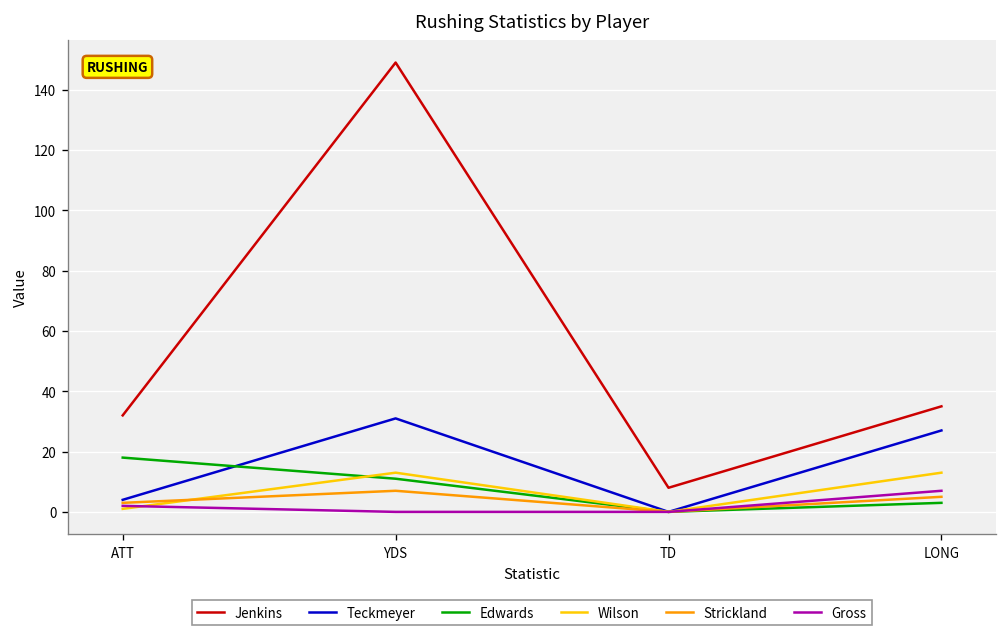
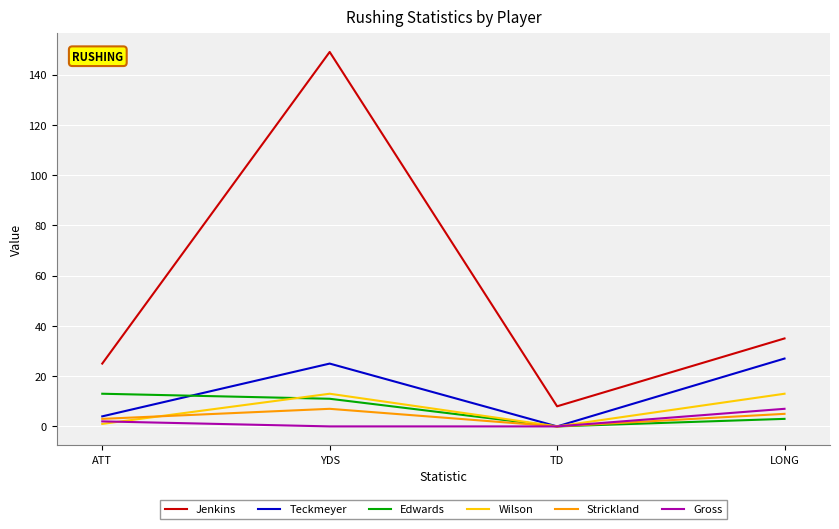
Jenkins, ATT: 32 -> 25
Edwards, ATT: 18 -> 13
Teckmeyer, YDS: 31 -> 25
